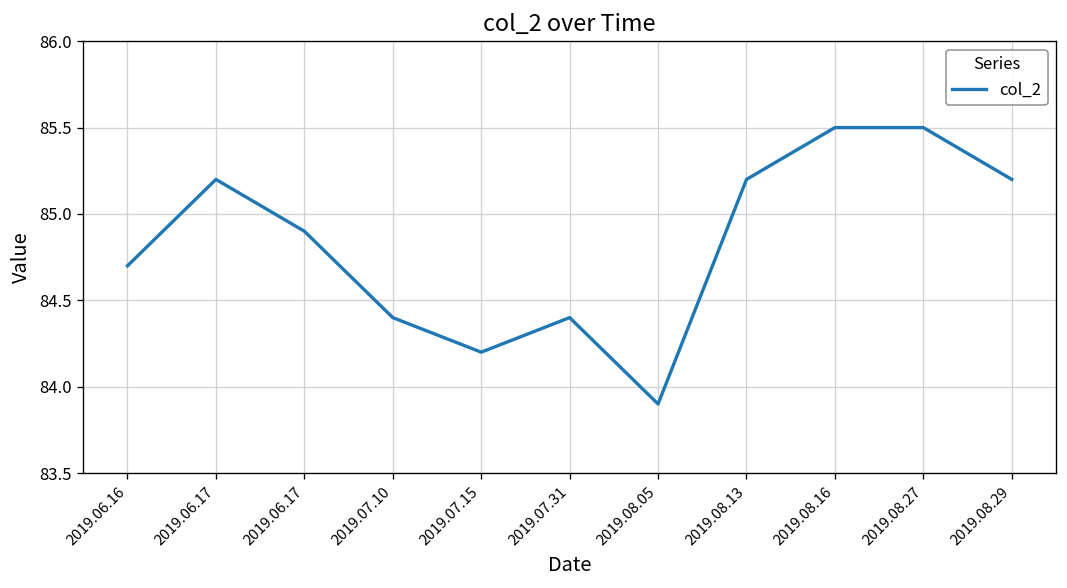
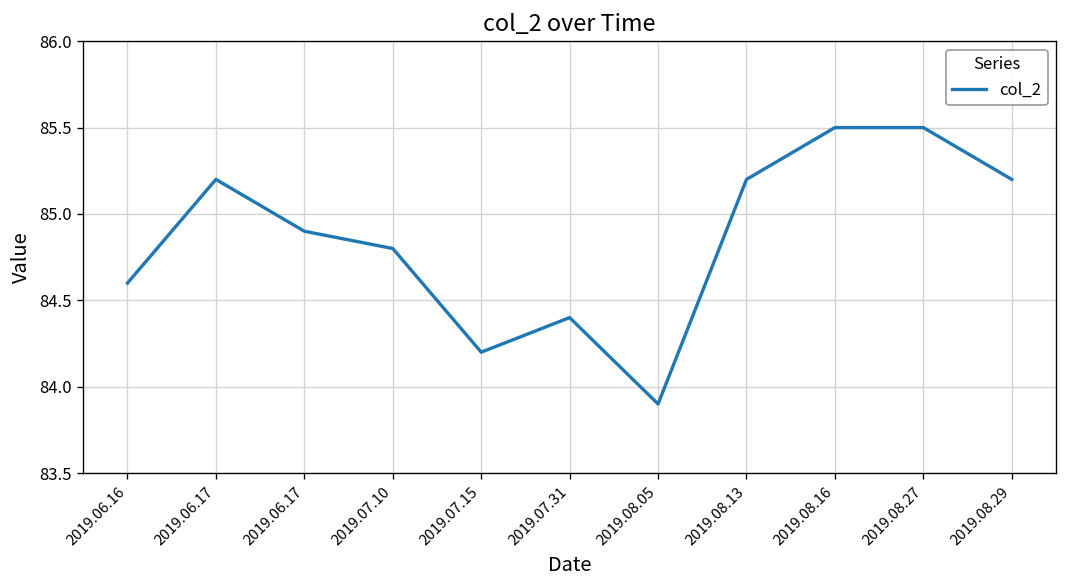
2019.06.16: 84.7 -> 84.6
2019.07.10: 84.4 -> 84.8
